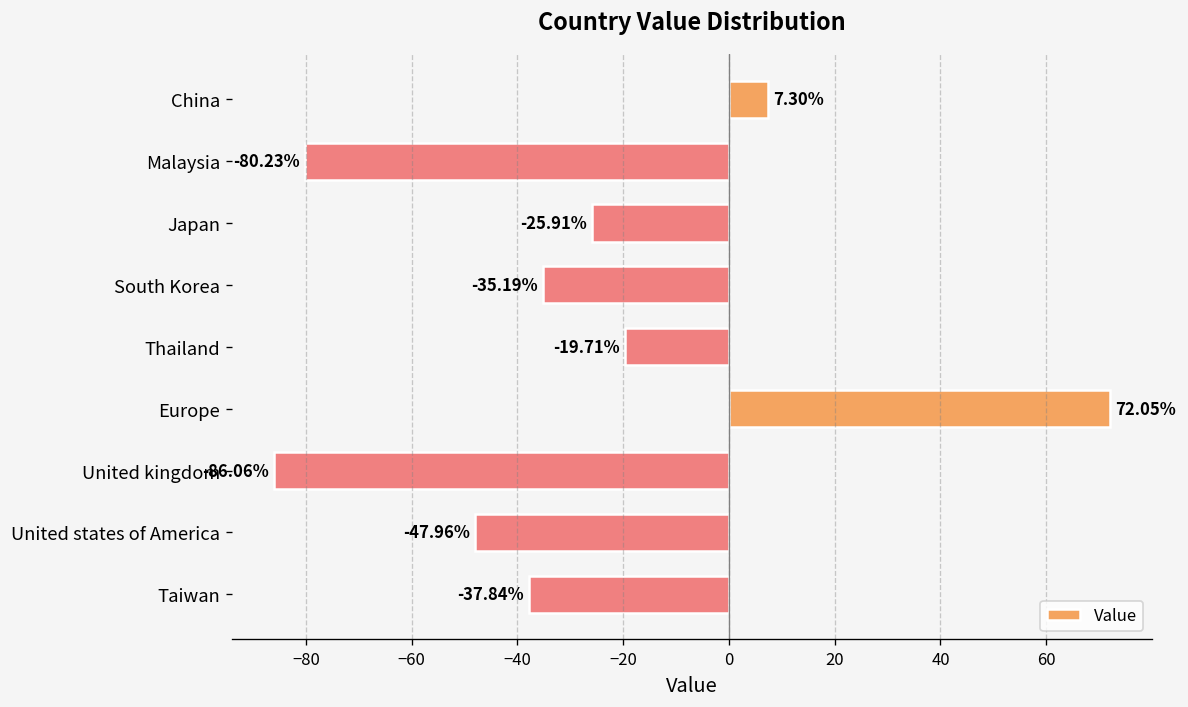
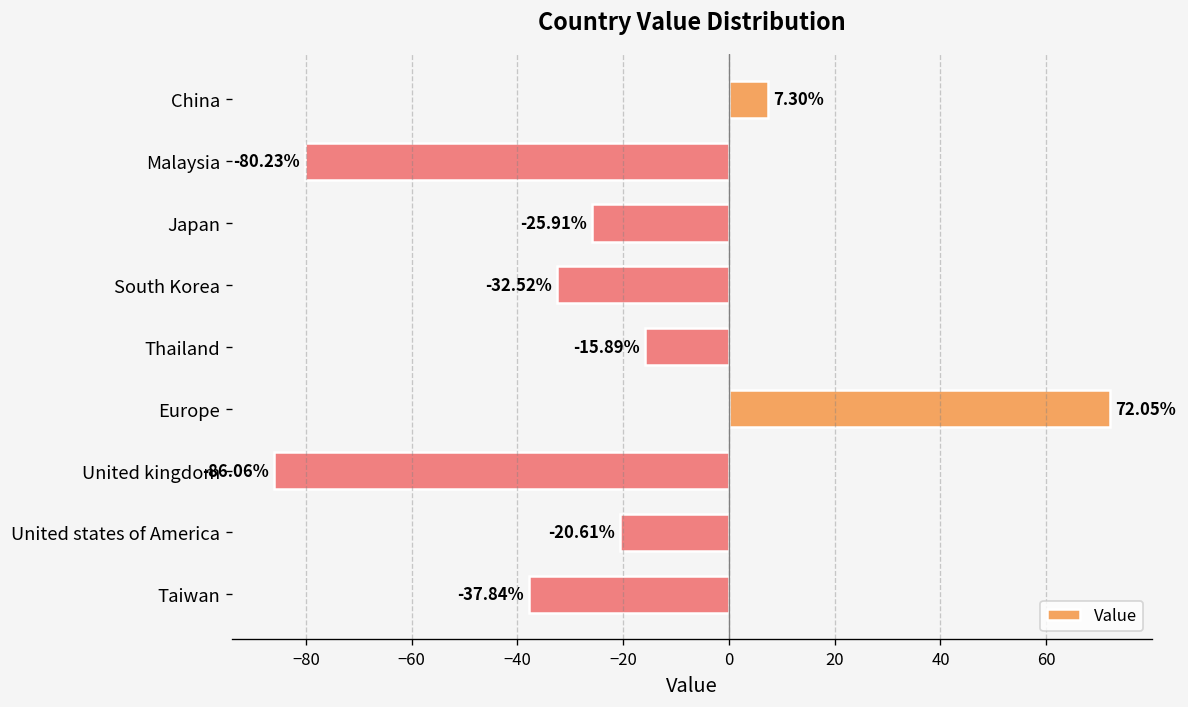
South Korea: -35.19% -> -32.52%
Thailand: -19.71% -> -15.89%
United states of America: -47.96% -> -20.61%
